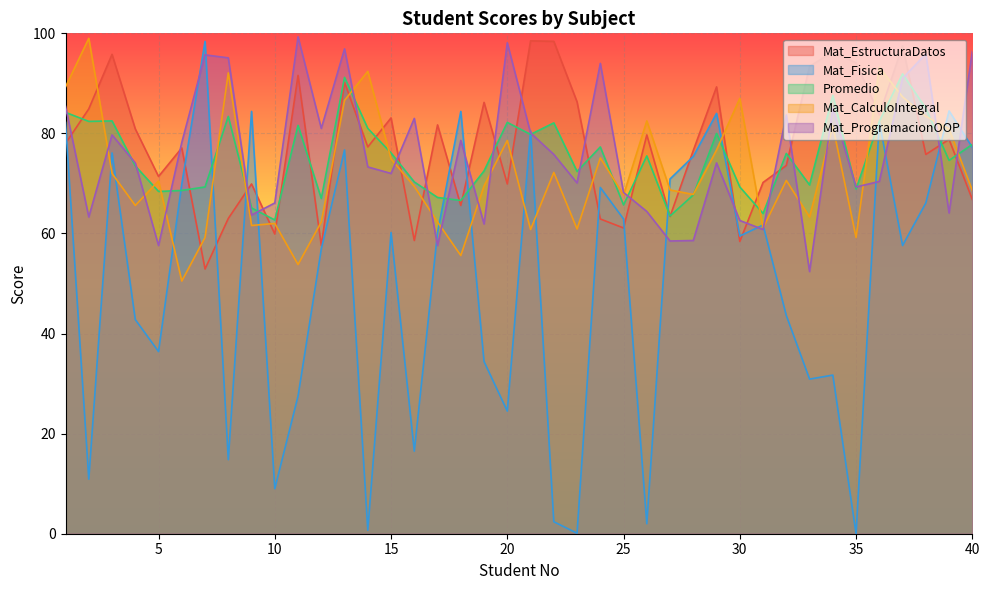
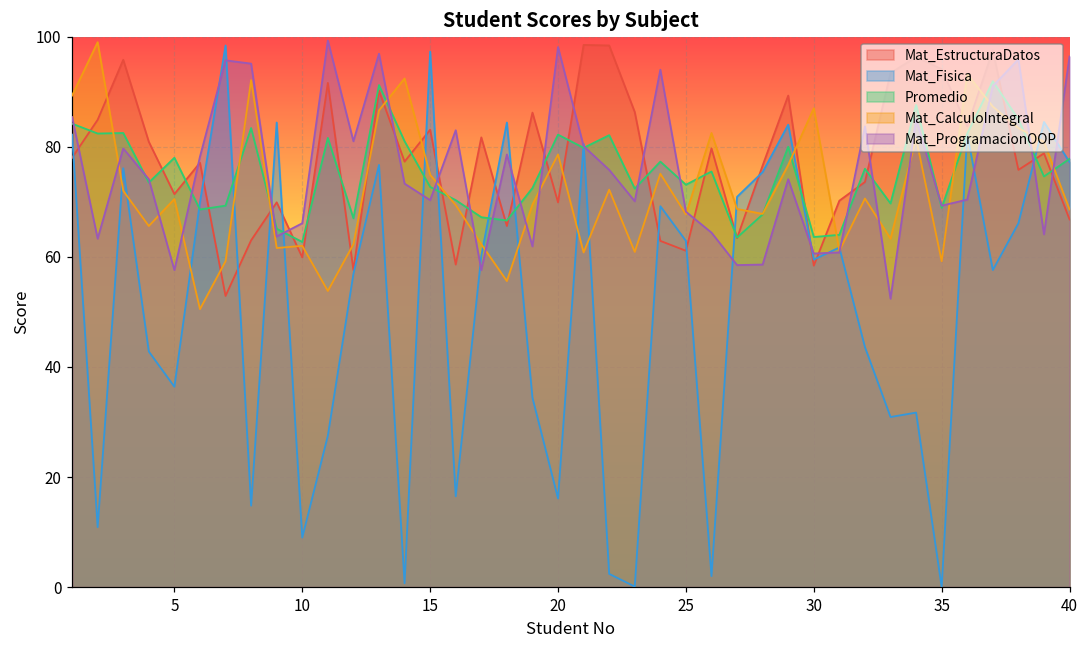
Promedio, 5: 68 -> 78
Mat_Fisica, 15: 60 -> 97
Promedio, 15: 76 -> 73
Mat_ProgramacionOOP, 15: 72 -> 70
Mat_Fisica, 20: 25 -> 16
Promedio, 25: 66 -> 73
Promedio, 30: 69 -> 64
Mat_ProgramacionOOP, 30: 63 -> 61
